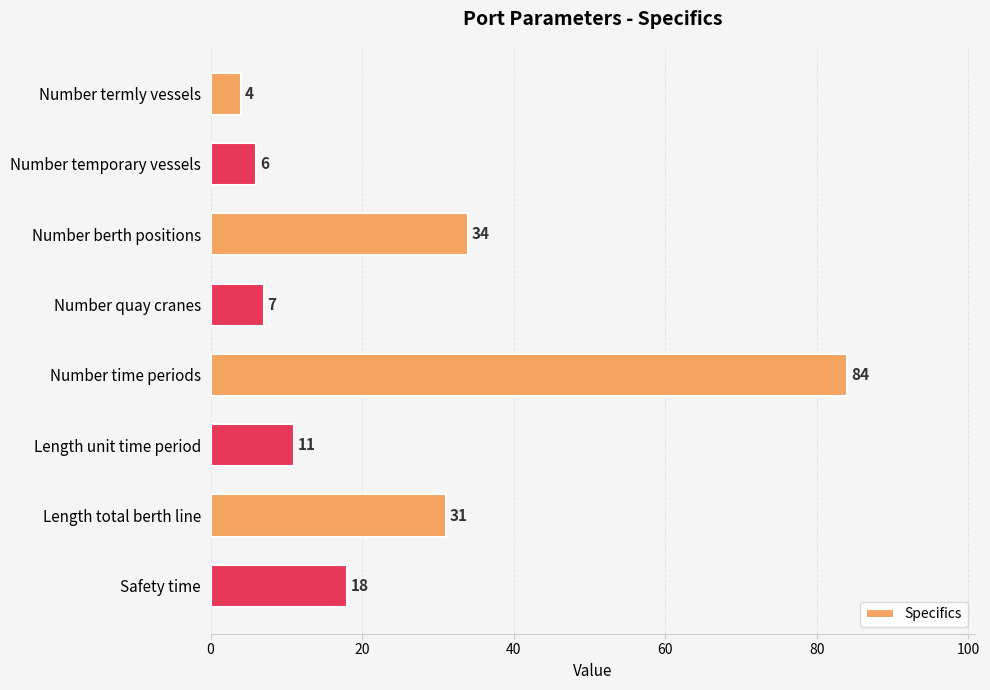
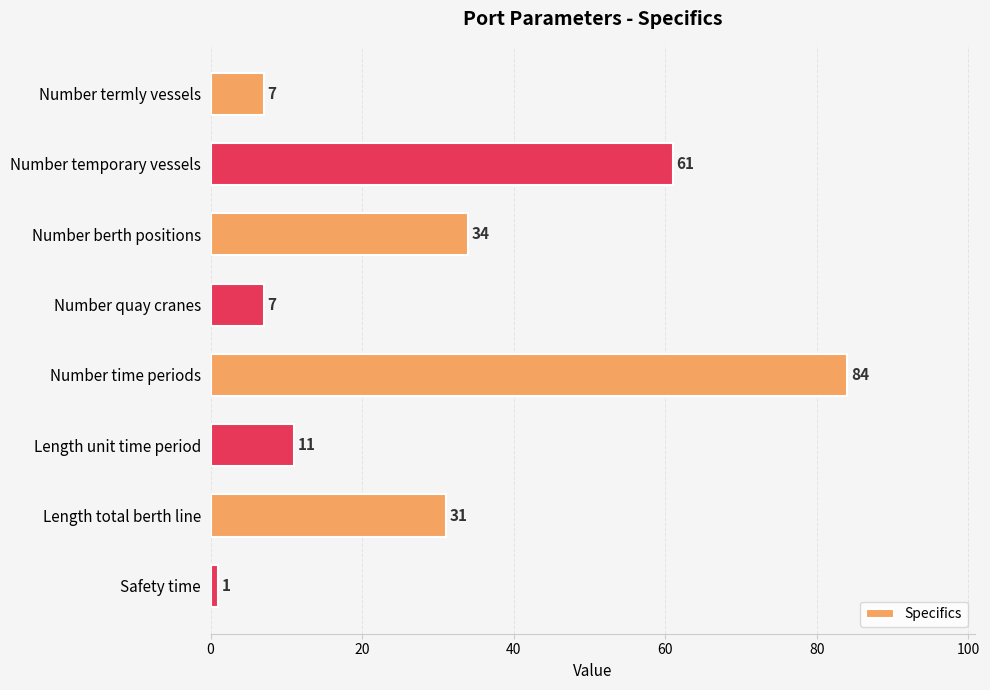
Number termly vessels: 4 -> 7
Number temporary vessels: 6 -> 61
Safety time: 18 -> 1
